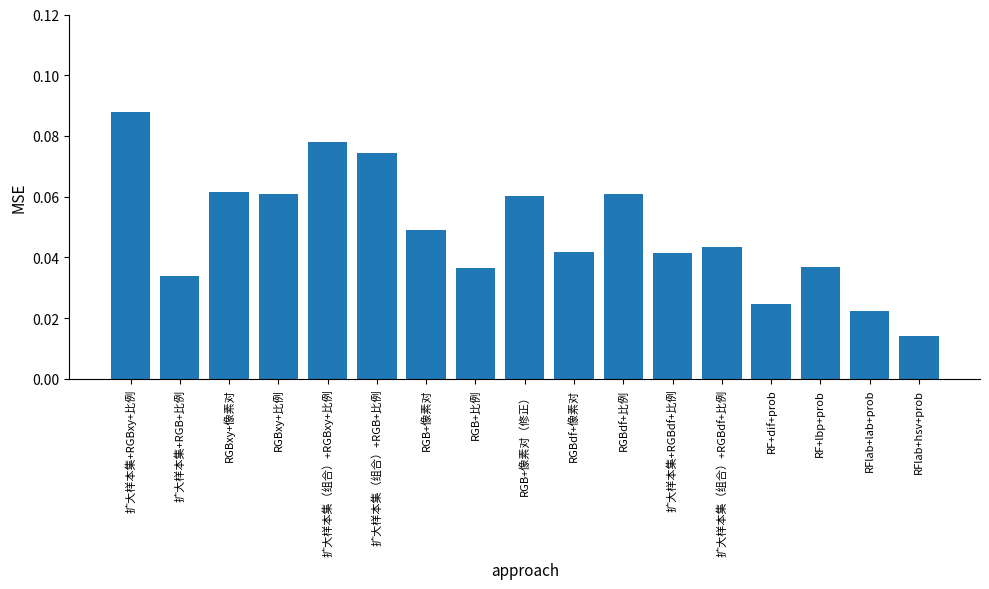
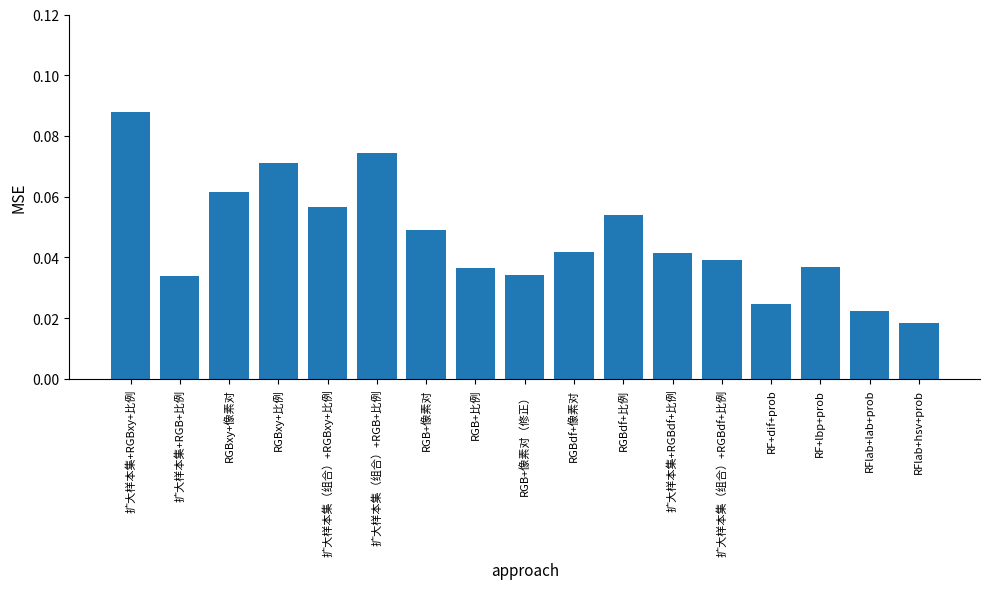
RGBxy+比例: 0.061 -> 0.071
扩大样本集（组合）+RGBxy+比例: 0.078 -> 0.057
RGB+像素对（修正）: 0.060 -> 0.034
RGBdf+比例: 0.061 -> 0.054
扩大样本集（组合）+RGBdf+比例: 0.044 -> 0.039
RFlab+hsv+prob: 0.014 -> 0.018
